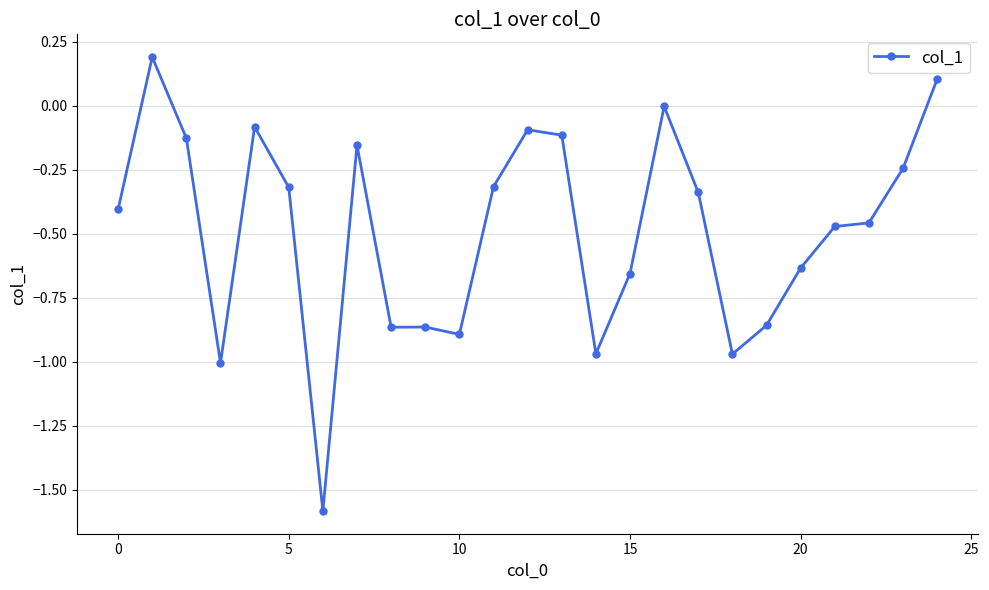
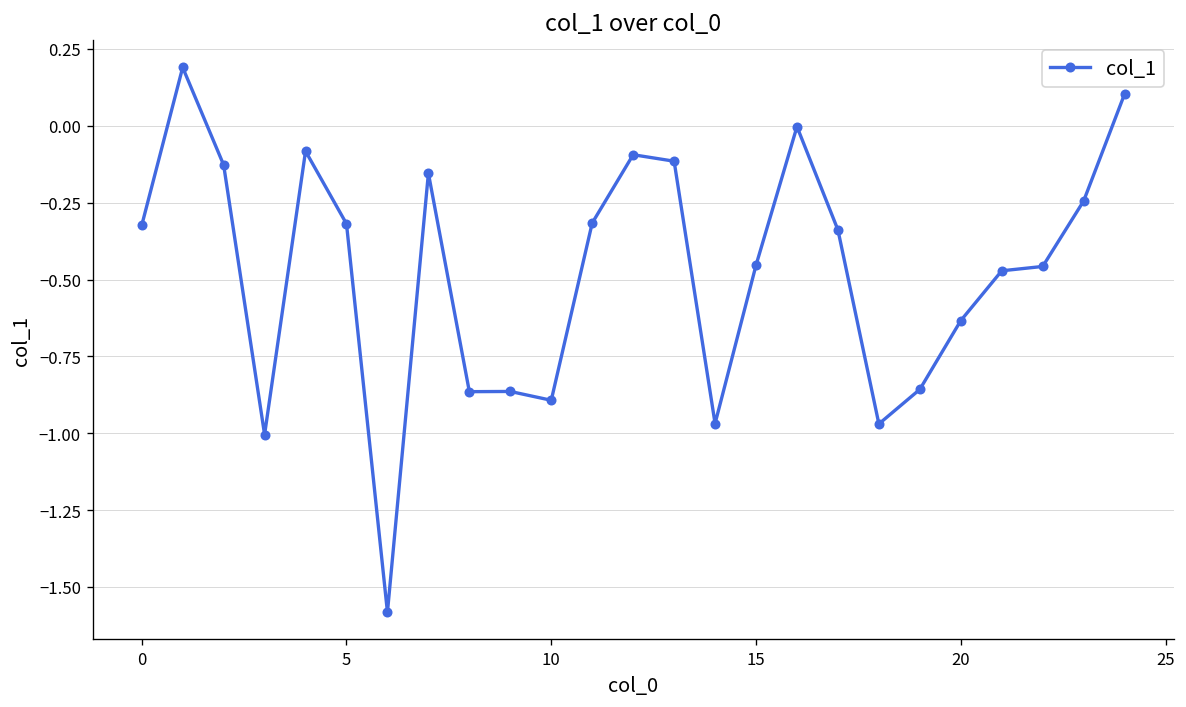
0: -0.40 -> -0.32
15: -0.66 -> -0.45
